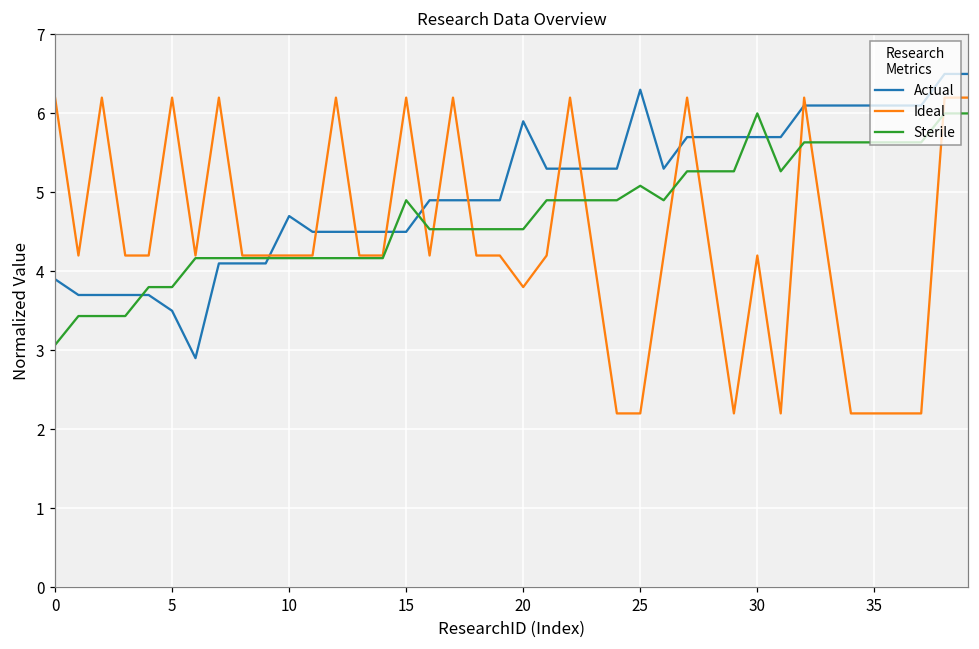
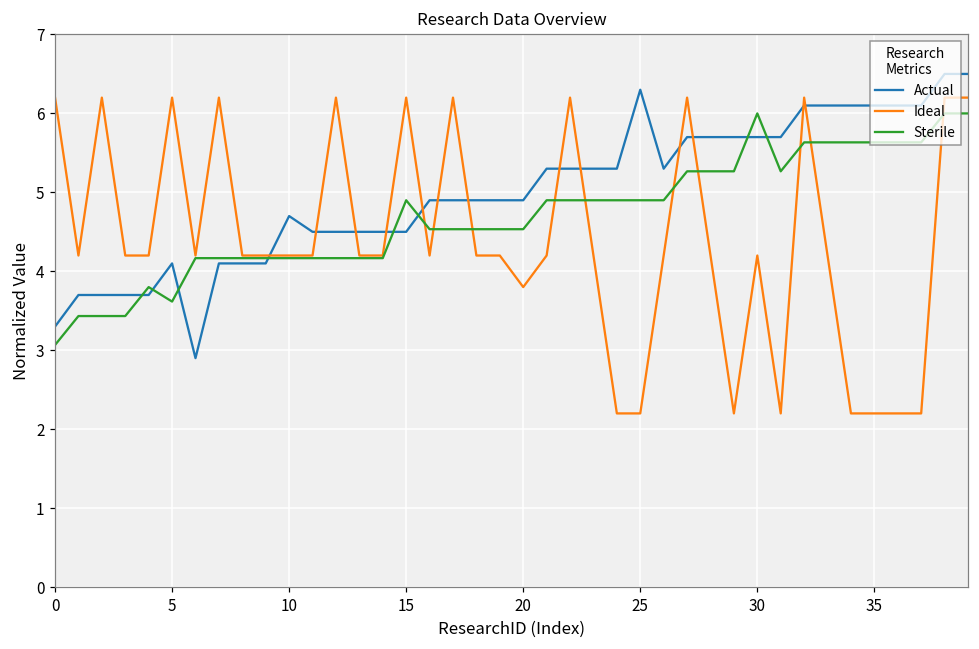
Actual, 0: 3.9 -> 3.3
Actual, 5: 3.5 -> 4.1
Sterile, 5: 3.8 -> 3.6
Actual, 20: 5.9 -> 4.9
Sterile, 25: 5.1 -> 4.9
